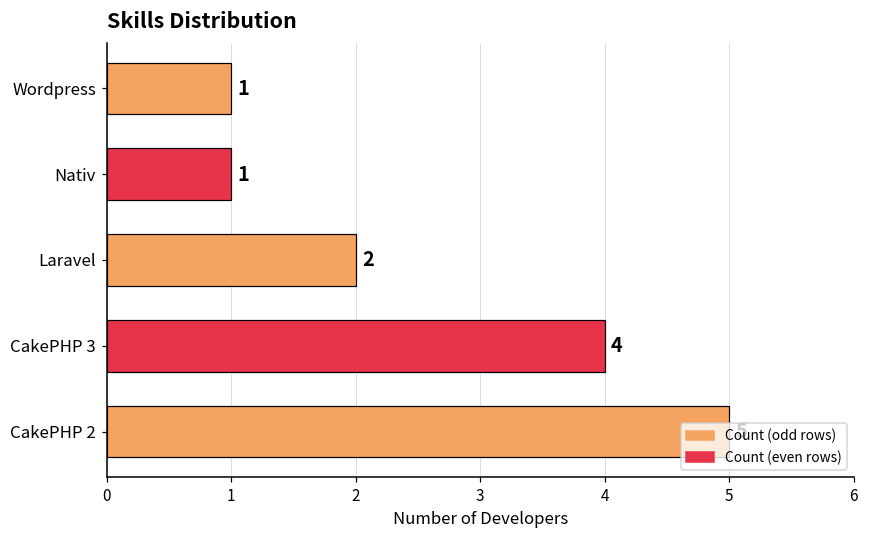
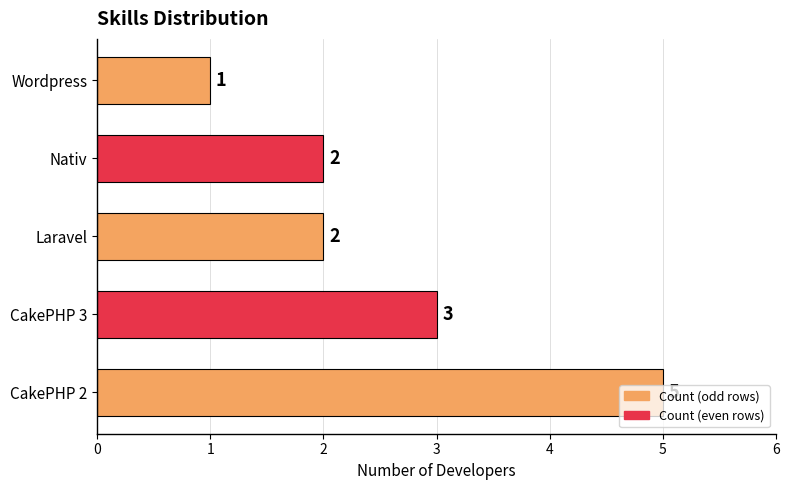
Nativ: 1 -> 2
CakePHP 3: 4 -> 3
